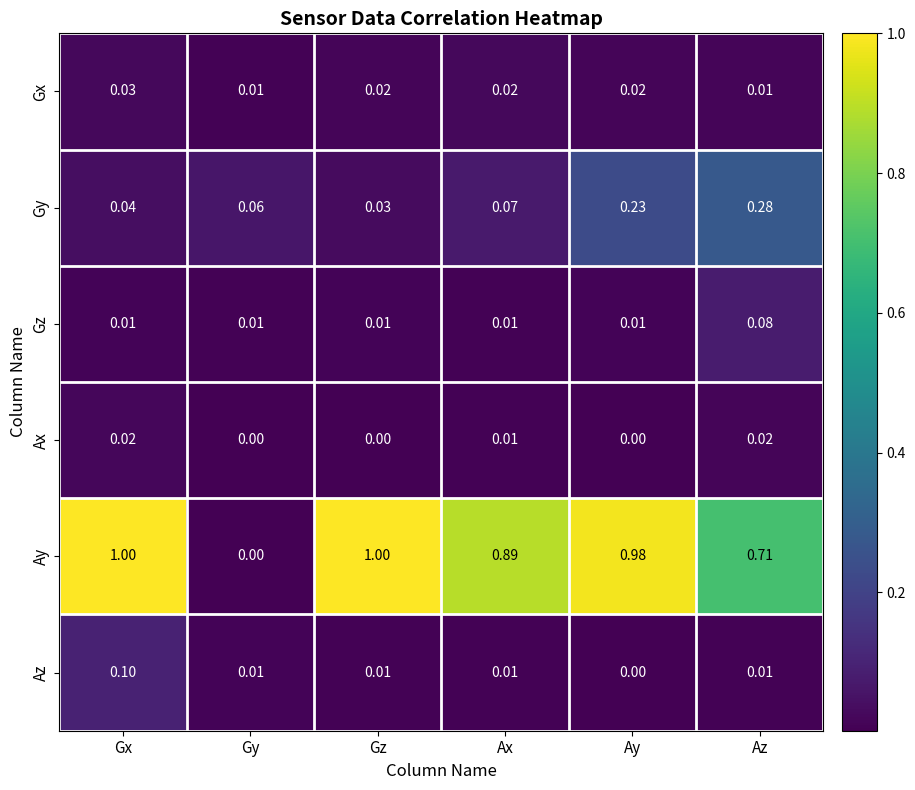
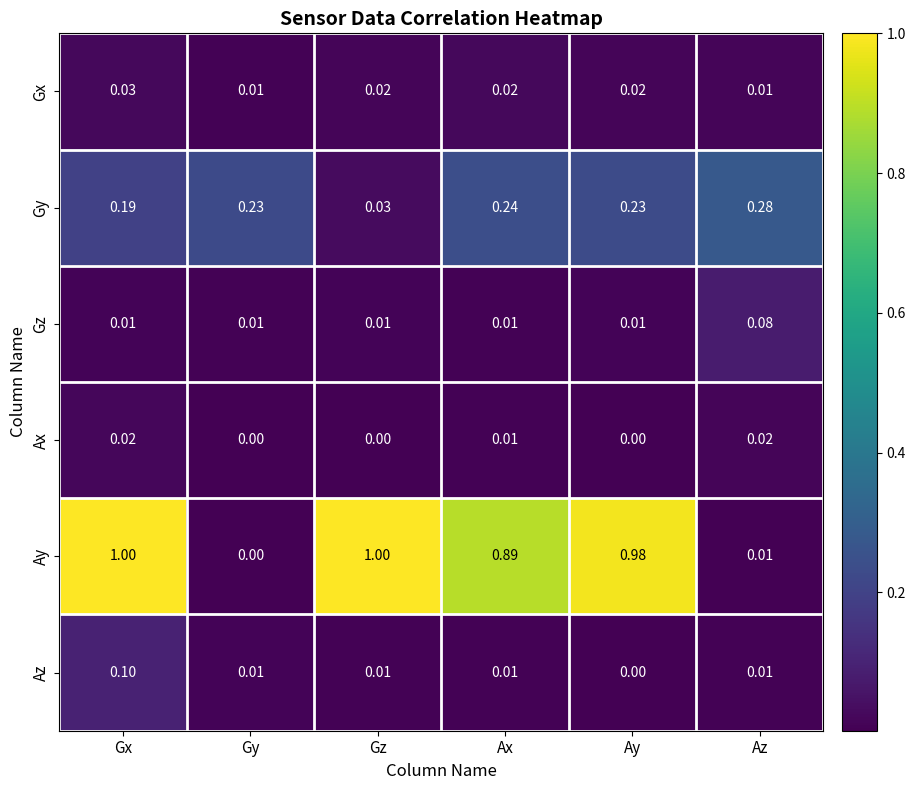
Gy, Gx: 0.04 -> 0.19
Gy, Gy: 0.06 -> 0.23
Gy, Ax: 0.07 -> 0.24
Ay, Az: 0.71 -> 0.01
